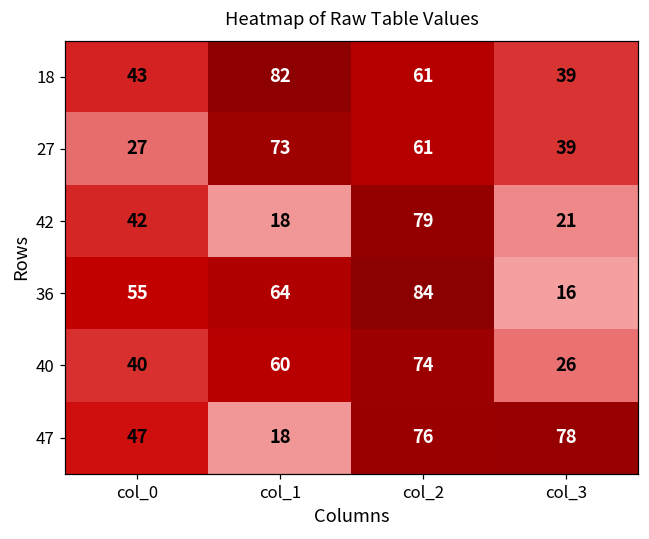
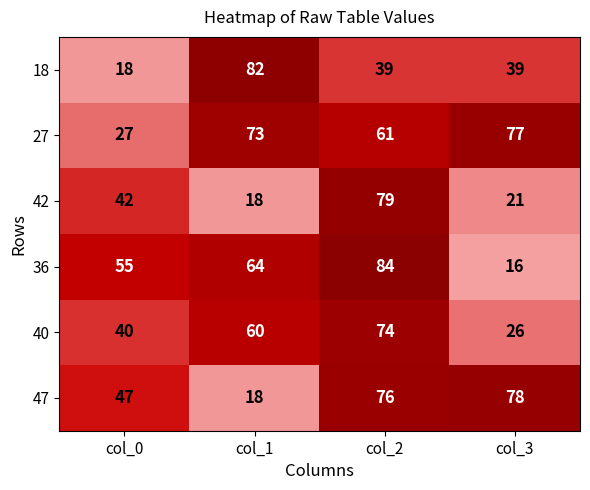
18, col_0: 43 -> 18
18, col_2: 61 -> 39
27, col_3: 39 -> 77
